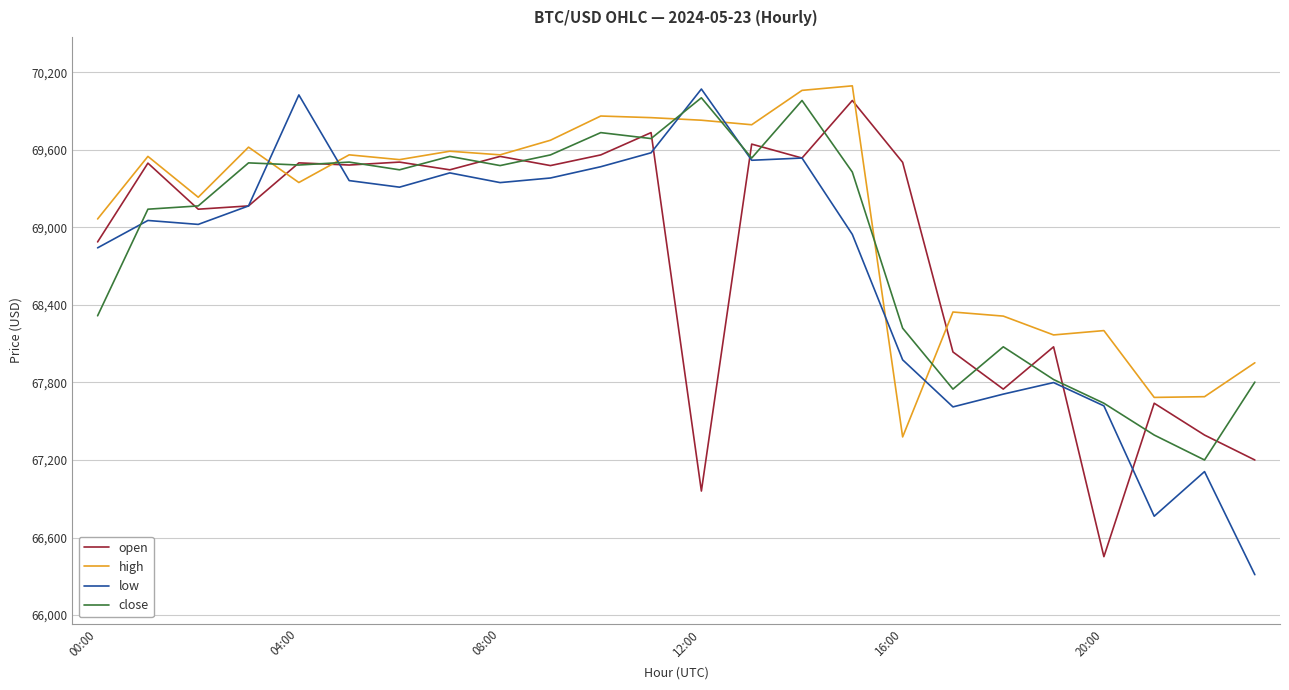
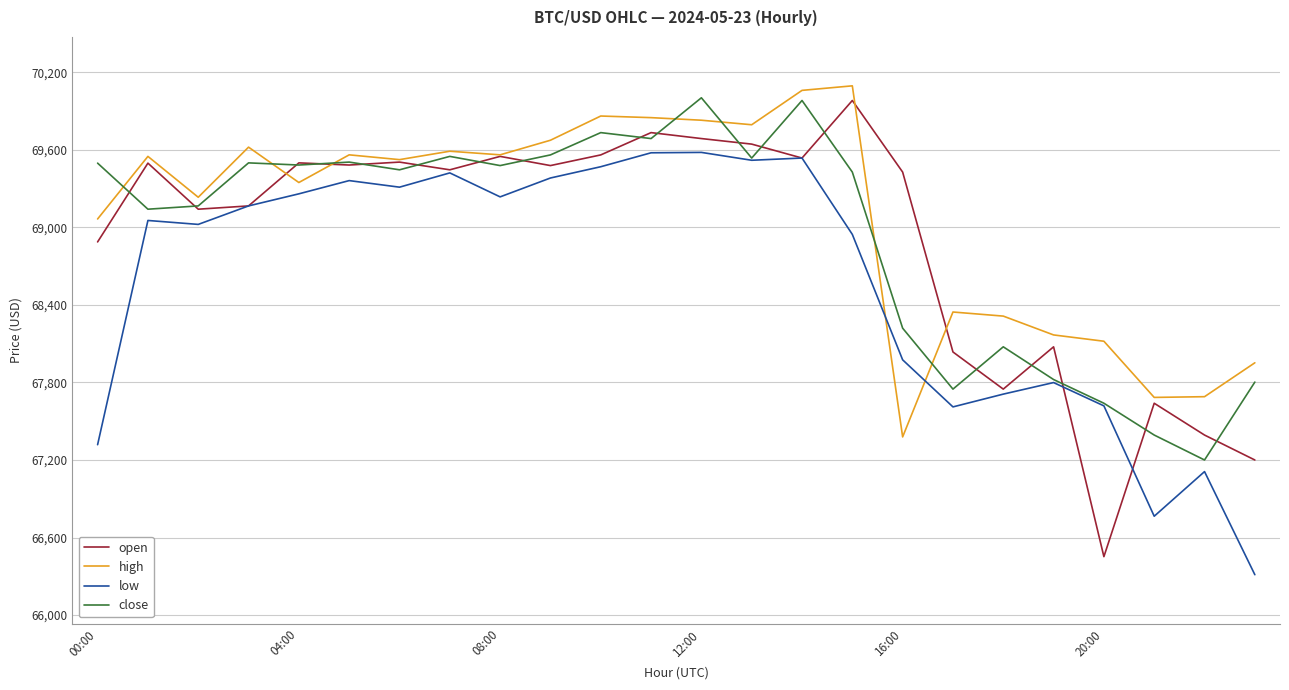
low, 00:00: 68,840 -> 67,320
close, 00:00: 68,320 -> 69,500
low, 04:00: 70,030 -> 69,260
low, 08:00: 69,350 -> 69,240
open, 12:00: 66,960 -> 69,690
low, 12:00: 70,070 -> 69,580
open, 16:00: 69,500 -> 69,430
high, 20:00: 68,200 -> 68,120
